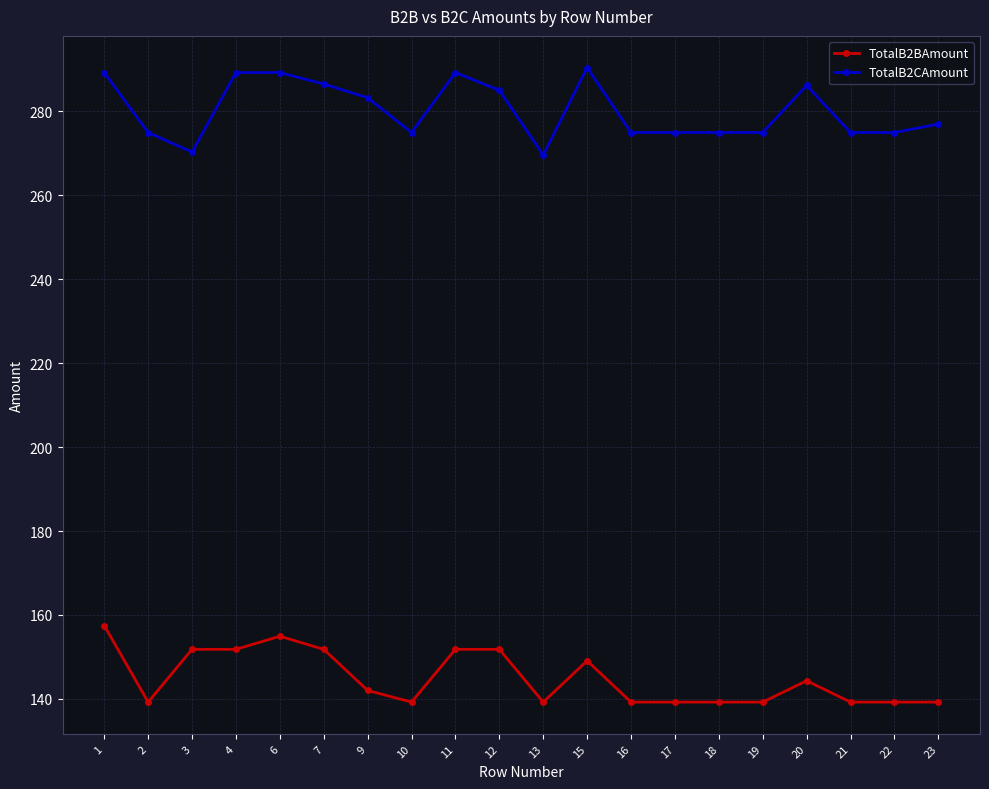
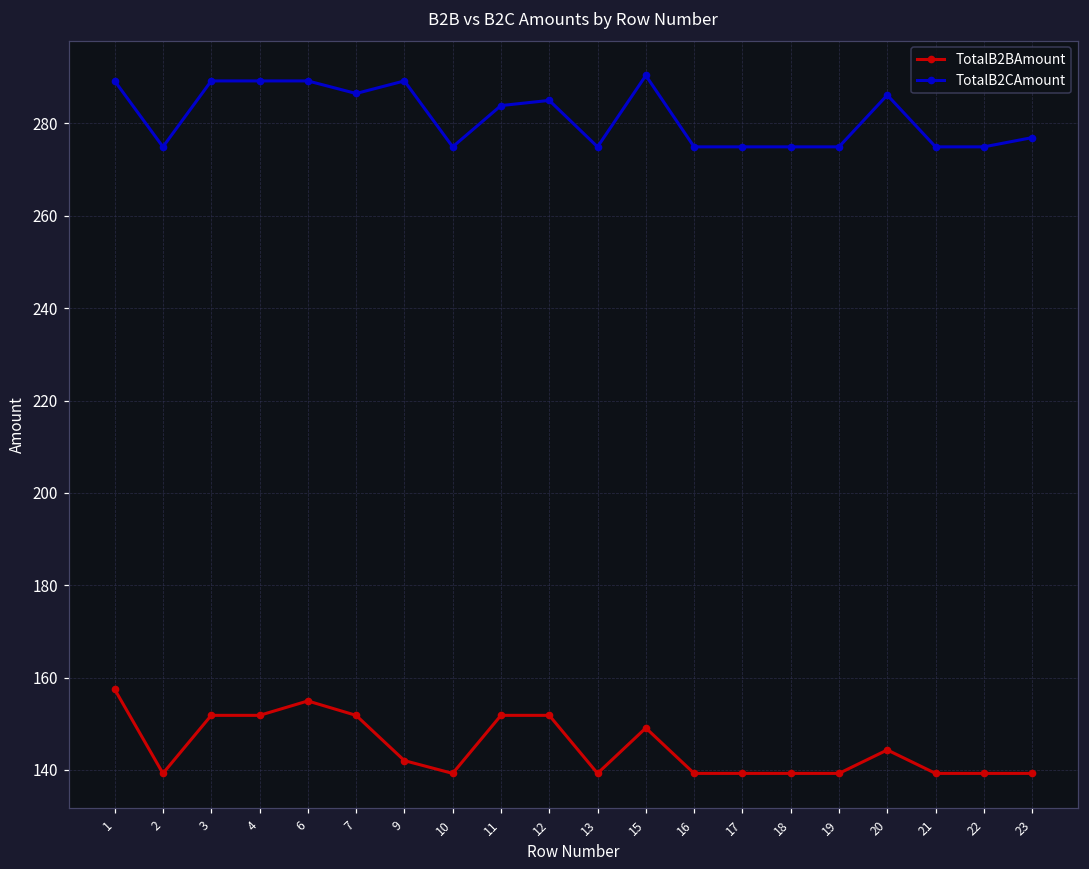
TotalB2CAmount, 3: 270 -> 289
TotalB2CAmount, 9: 283 -> 289
TotalB2CAmount, 11: 289 -> 284
TotalB2CAmount, 13: 270 -> 275
